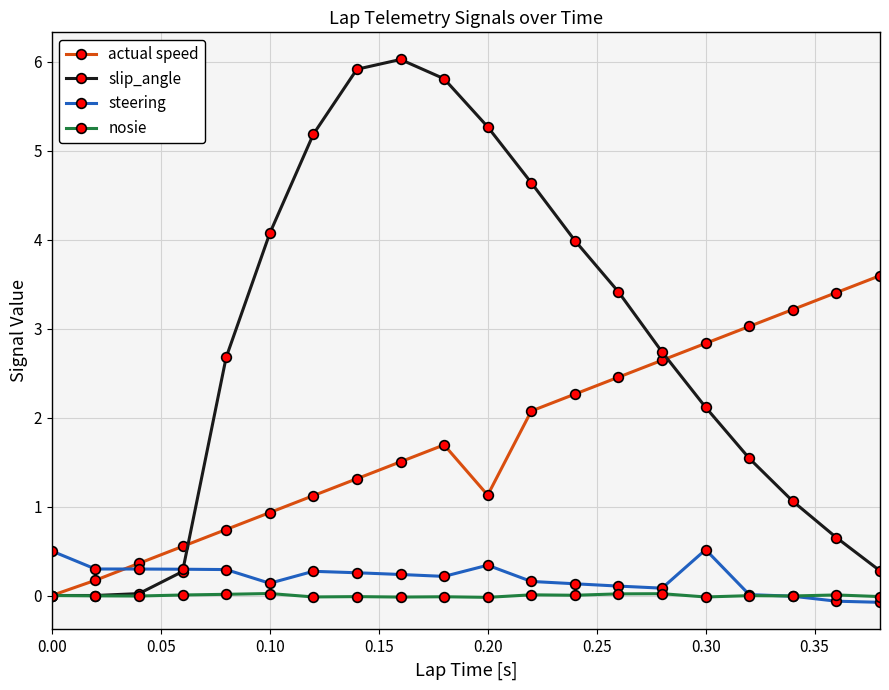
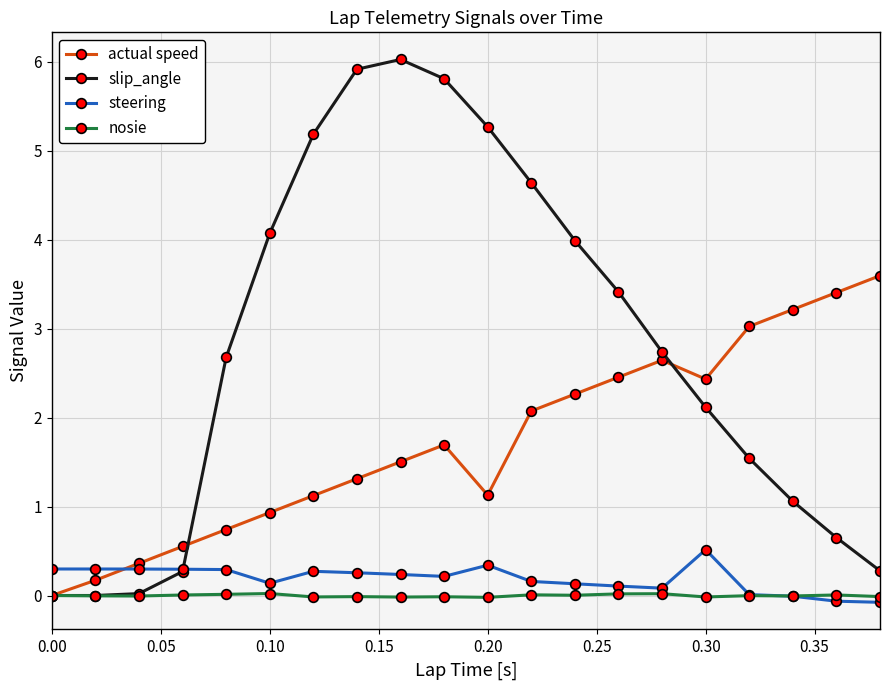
steering, 0.00: 0.5 -> 0.3
actual speed, 0.30: 2.8 -> 2.4
